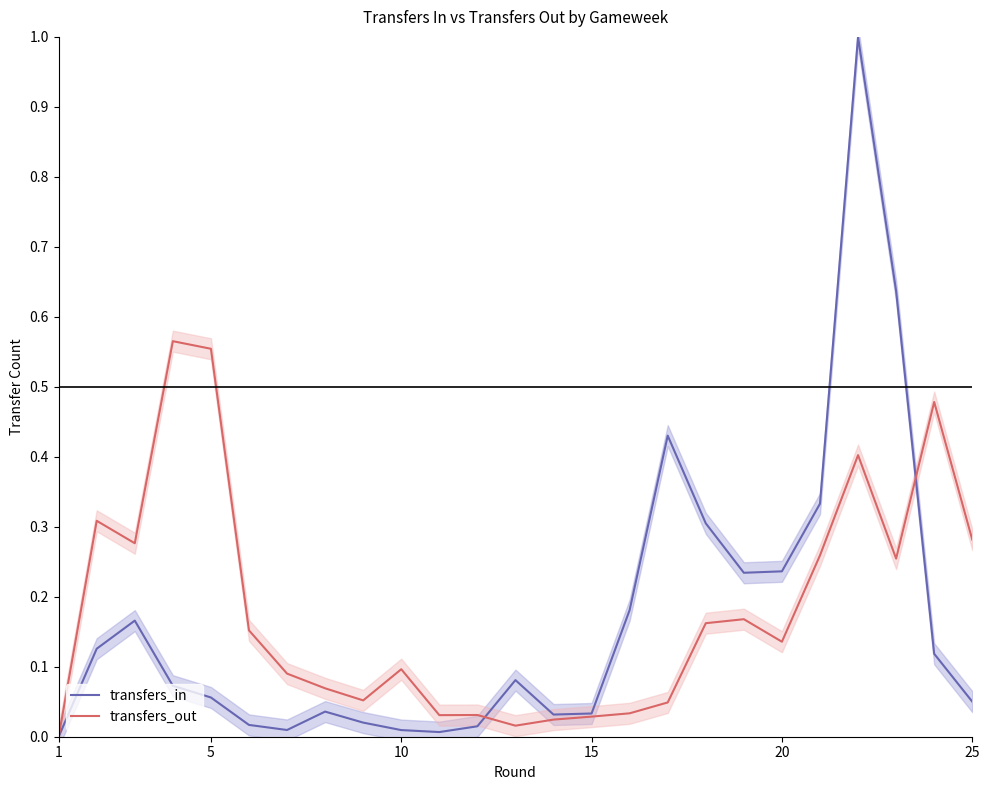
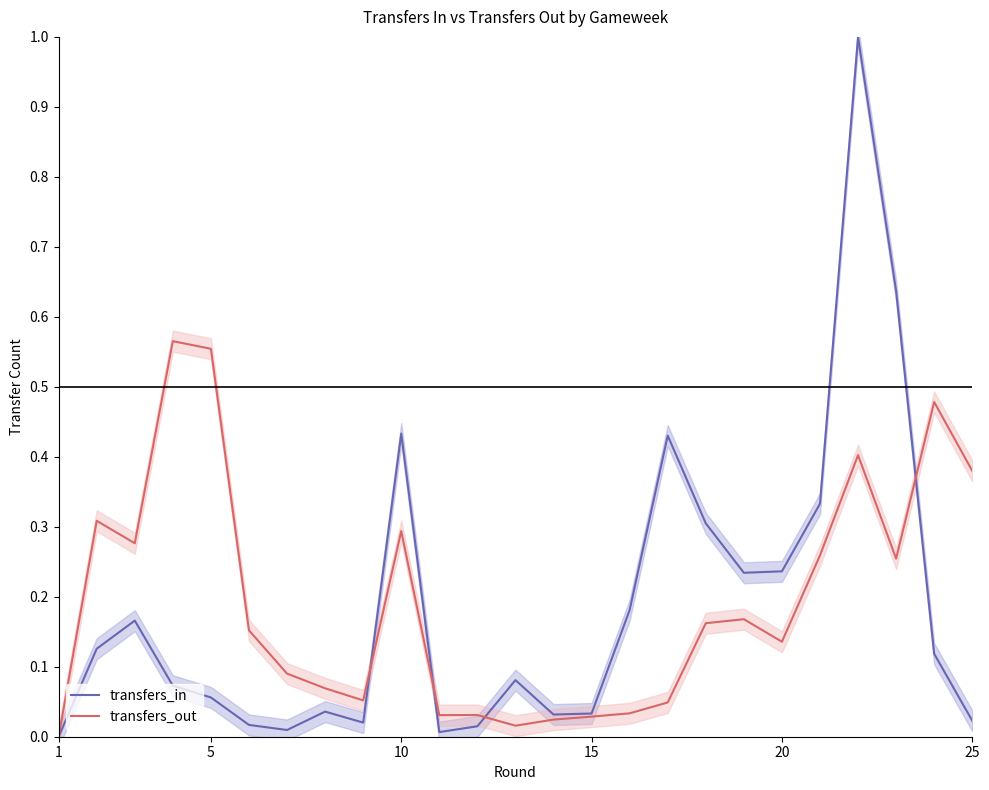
transfers_in, 10: 0.01 -> 0.43
transfers_out, 10: 0.10 -> 0.29
transfers_in, 25: 0.05 -> 0.02
transfers_out, 25: 0.28 -> 0.38
